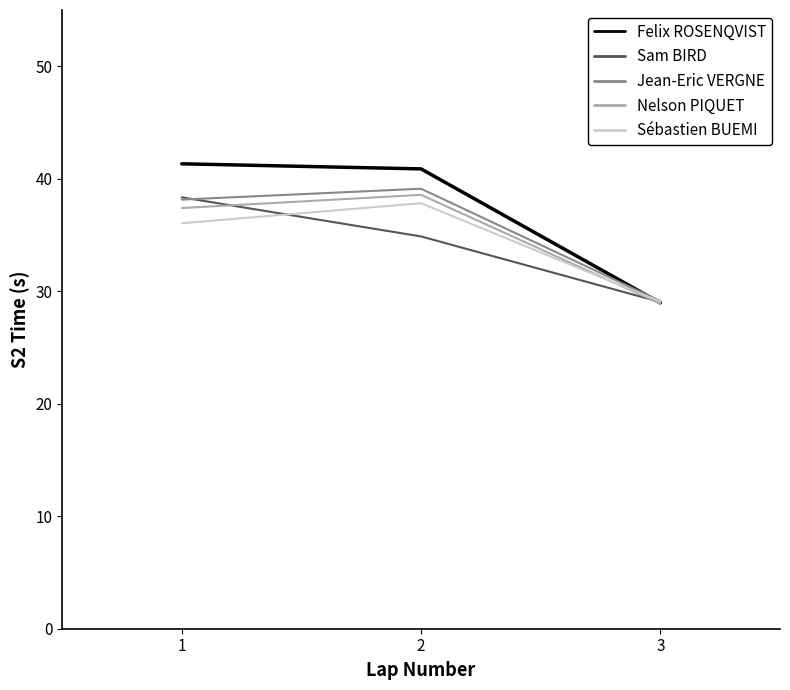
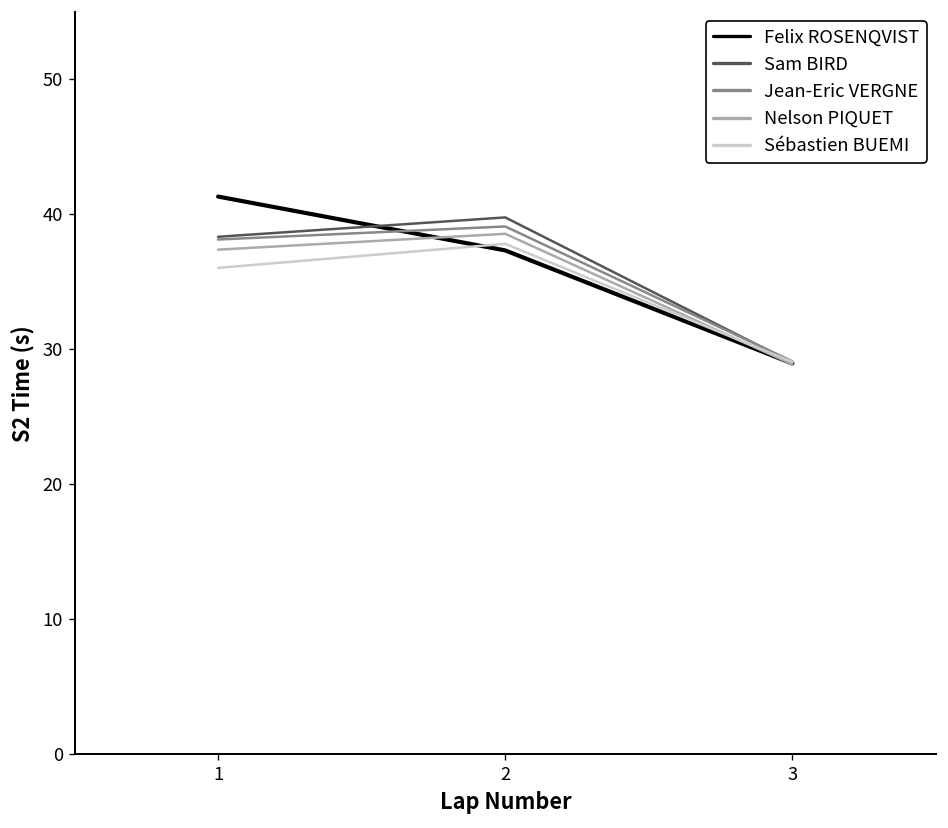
Felix ROSENQVIST, 2: 40.9 -> 37.3
Sam BIRD, 2: 34.9 -> 39.8
